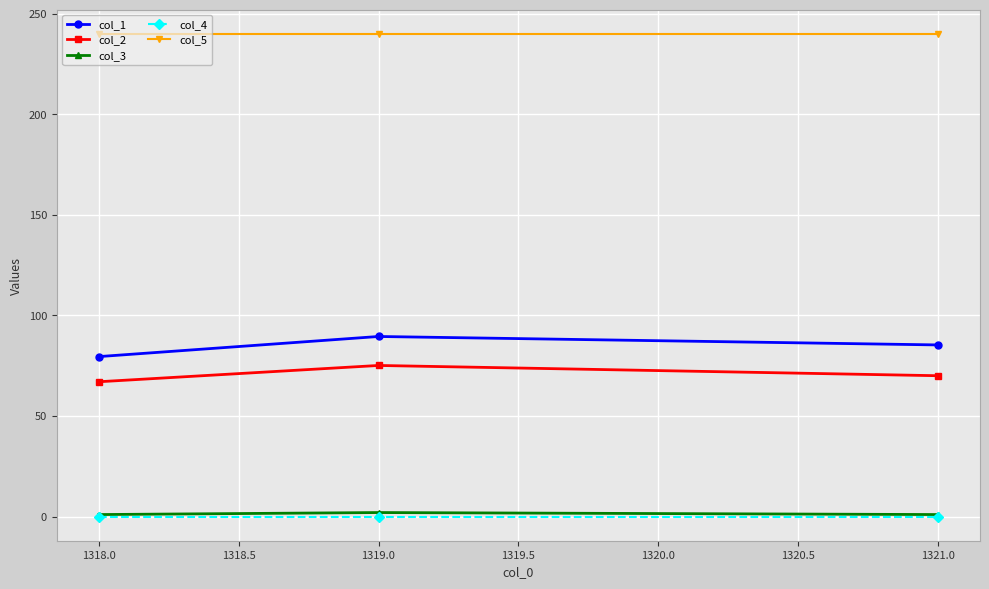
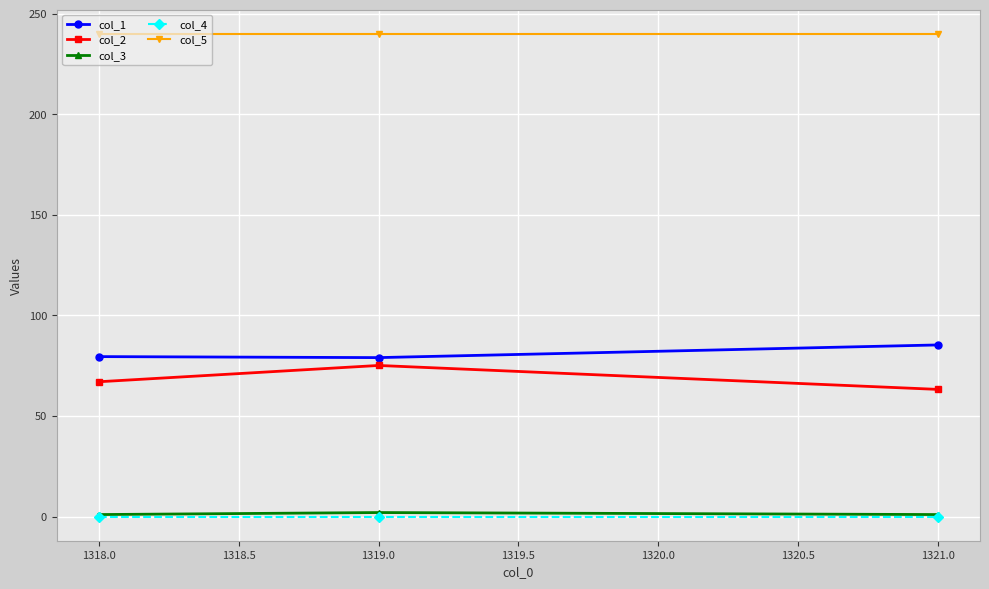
col_1, 1319.0: 90 -> 79
col_2, 1321.0: 70 -> 63
